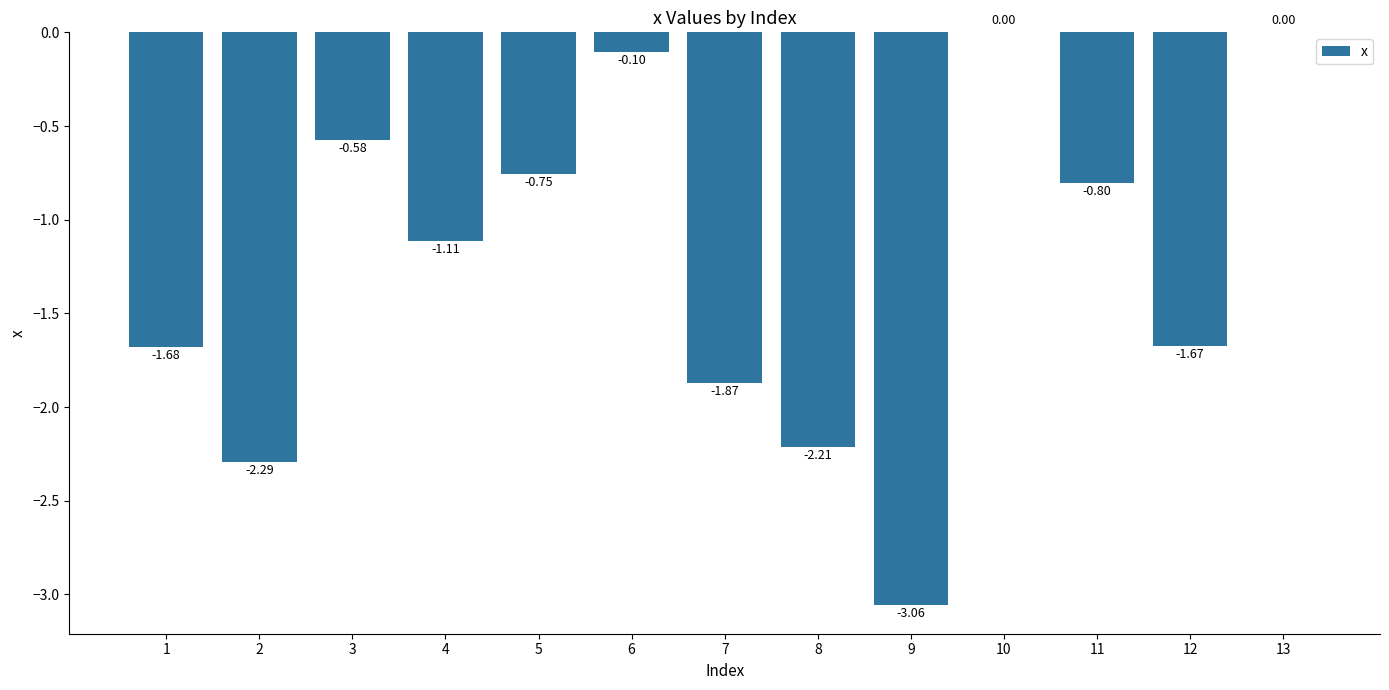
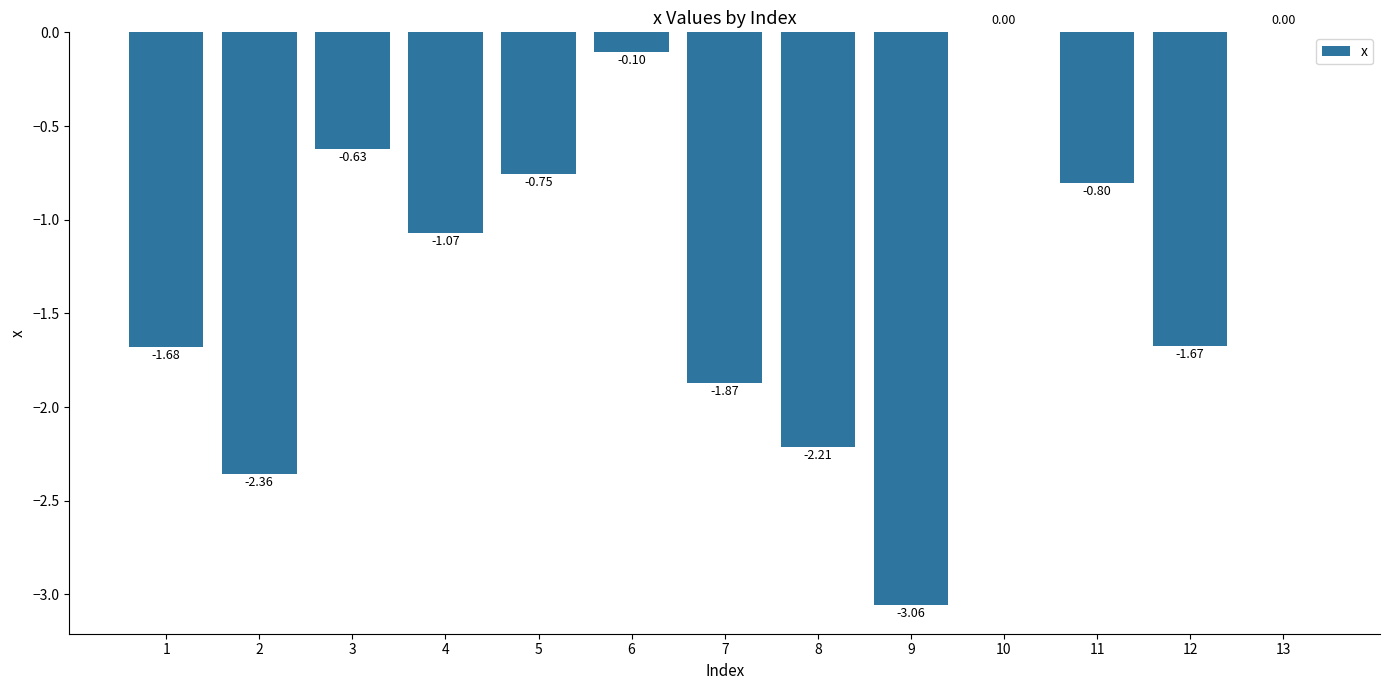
2: -2.29 -> -2.36
3: -0.58 -> -0.63
4: -1.11 -> -1.07
